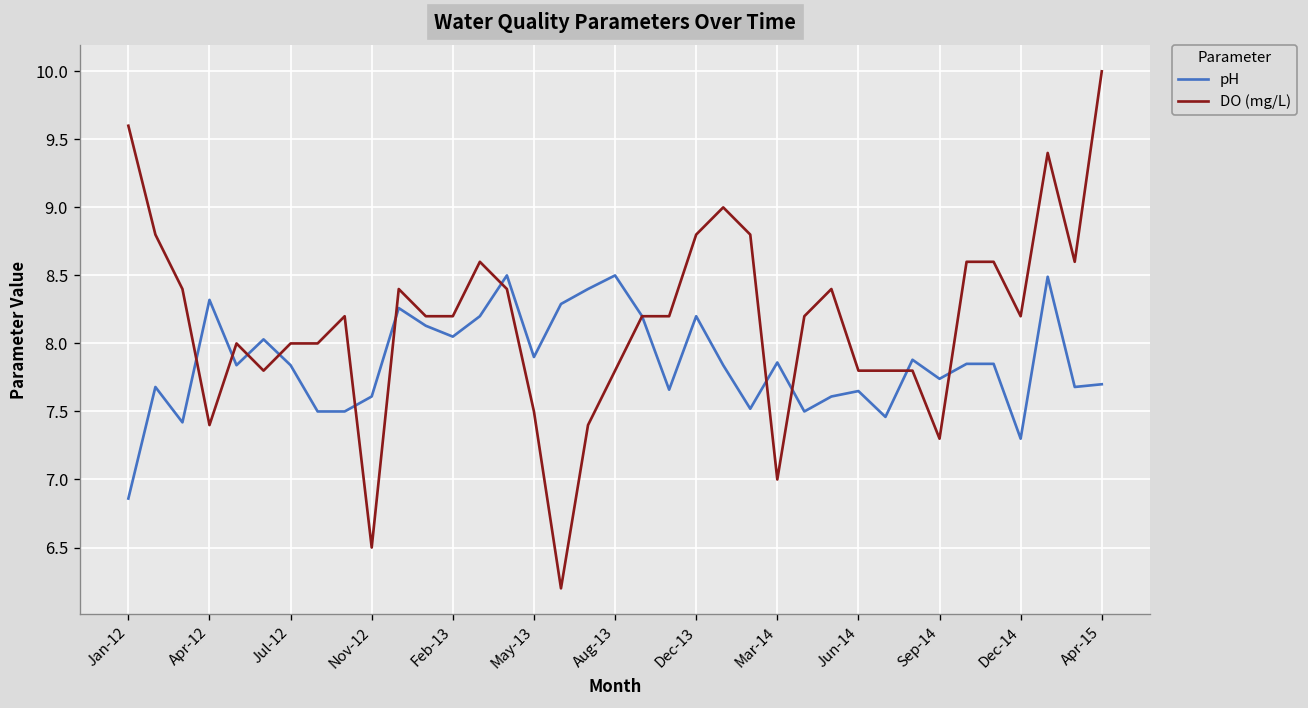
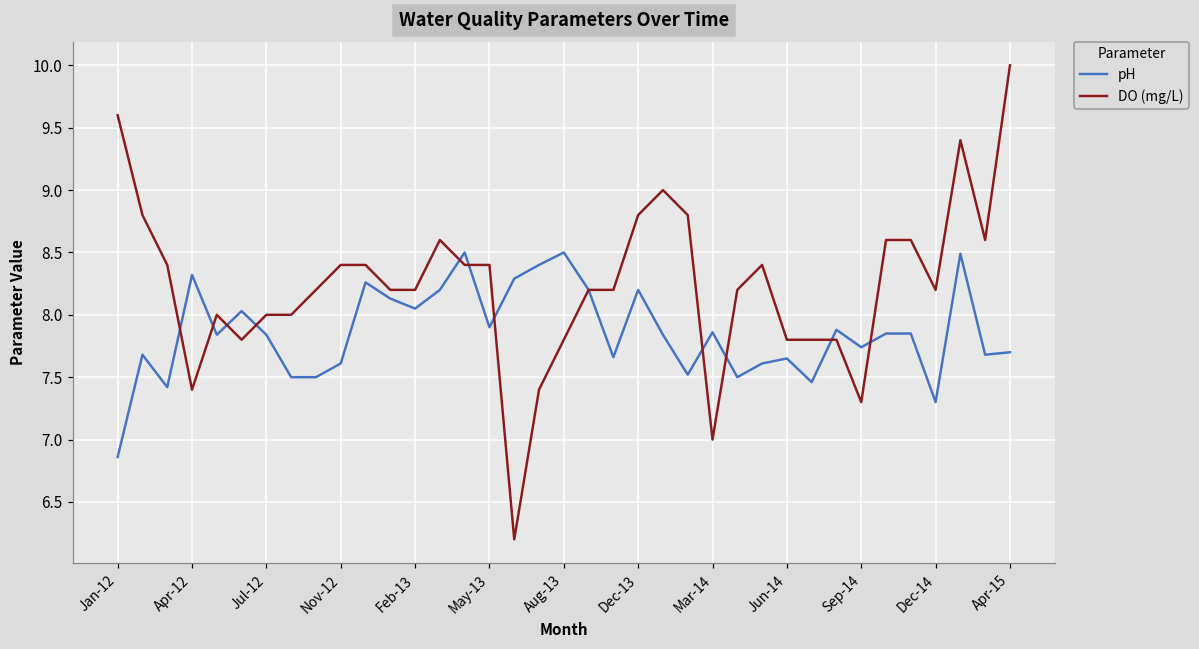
DO (mg/L), Nov-12: 6.5 -> 8.4
DO (mg/L), May-13: 7.5 -> 8.4
